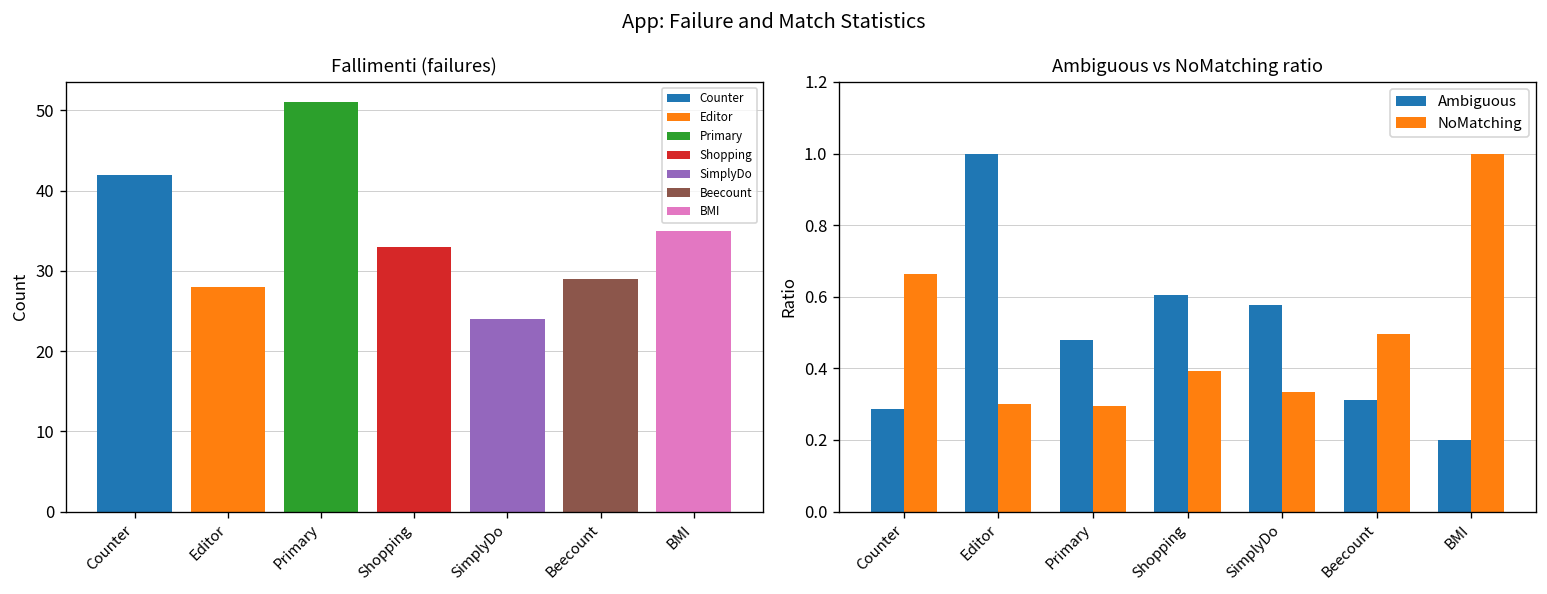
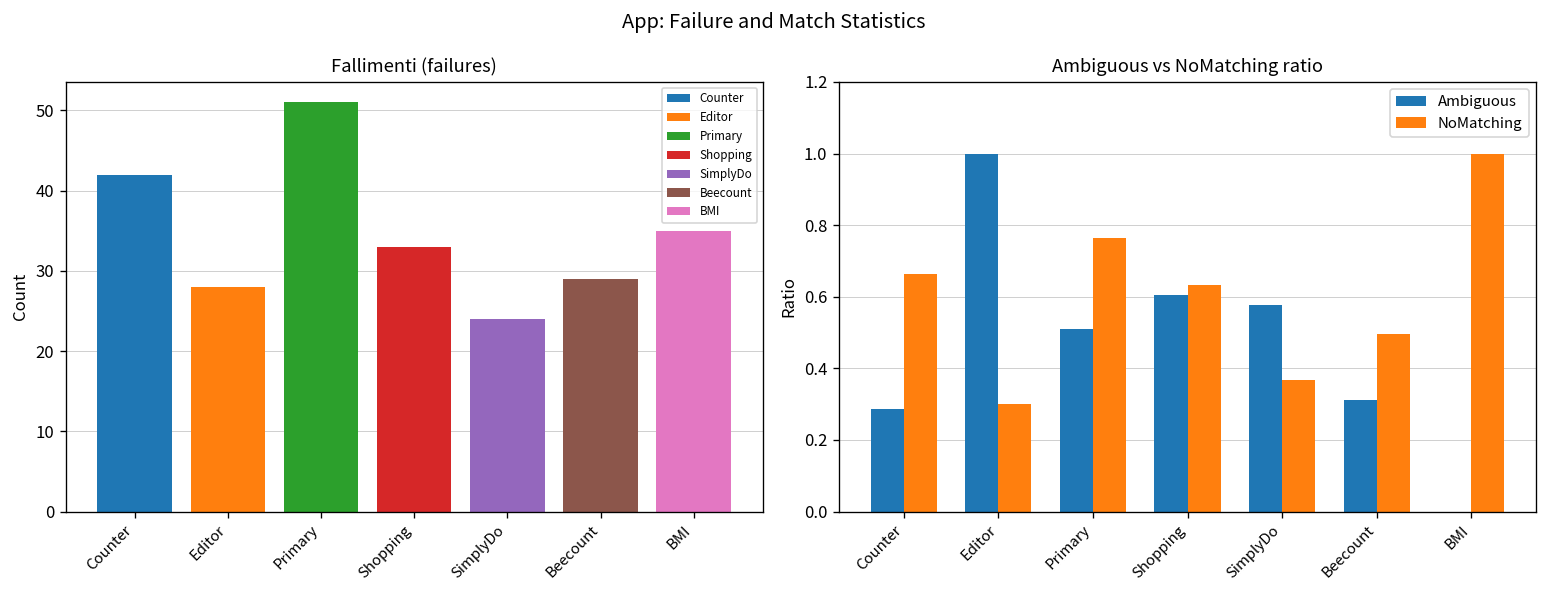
Ambiguous vs NoMatching ratio, Ambiguous, Primary: 0.48 -> 0.51
Ambiguous vs NoMatching ratio, NoMatching, Primary: 0.29 -> 0.76
Ambiguous vs NoMatching ratio, NoMatching, Shopping: 0.39 -> 0.63
Ambiguous vs NoMatching ratio, NoMatching, SimplyDo: 0.33 -> 0.37
Ambiguous vs NoMatching ratio, Ambiguous, BMI: 0.2 -> 0.0
